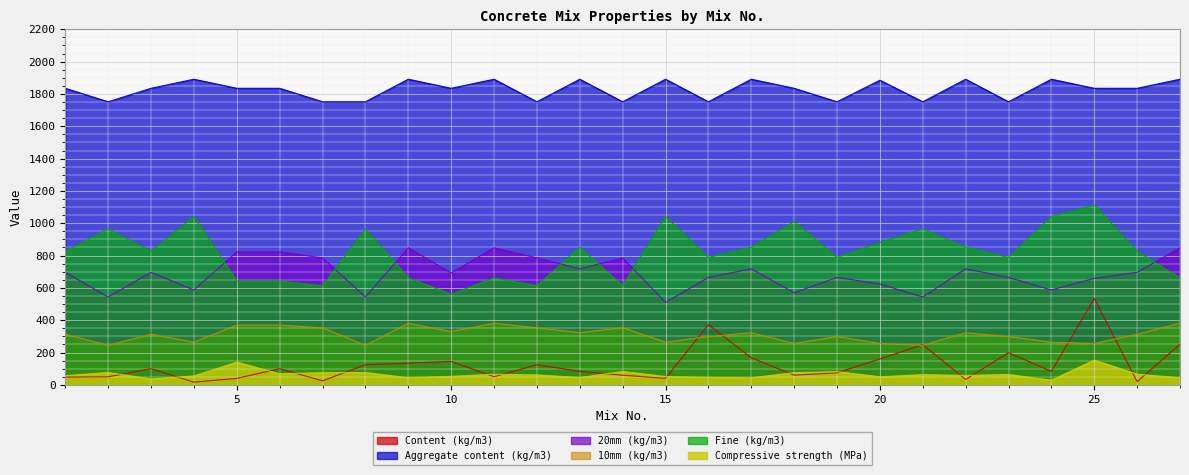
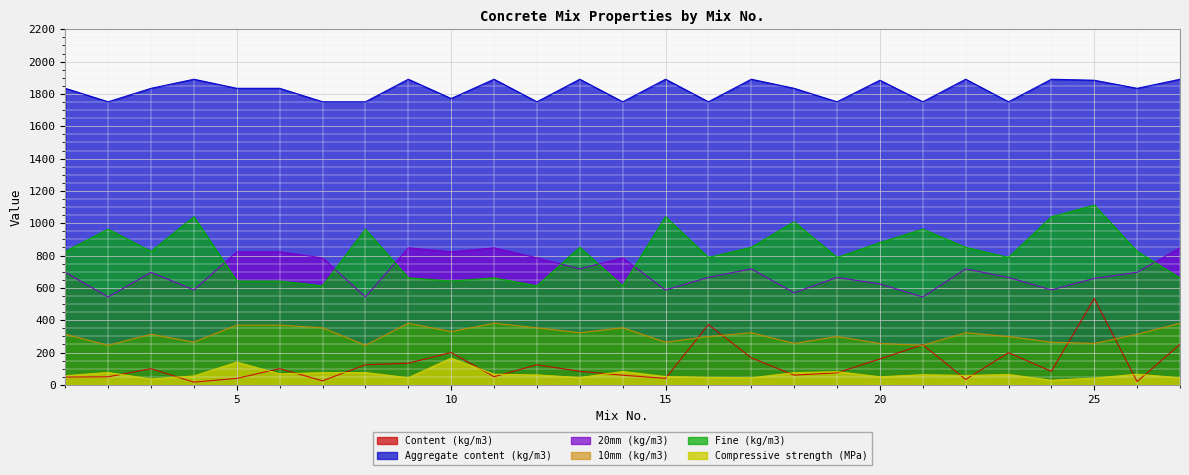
Content (kg/m3), 10: 150 -> 200
Aggregate content (kg/m3), 10: 1840 -> 1770
20mm (kg/m3), 10: 690 -> 820
Fine (kg/m3), 10: 560 -> 640
Compressive strength (MPa), 10: 50 -> 170
20mm (kg/m3), 15: 510 -> 590
Aggregate content (kg/m3), 25: 1840 -> 1890
Compressive strength (MPa), 25: 150 -> 40
